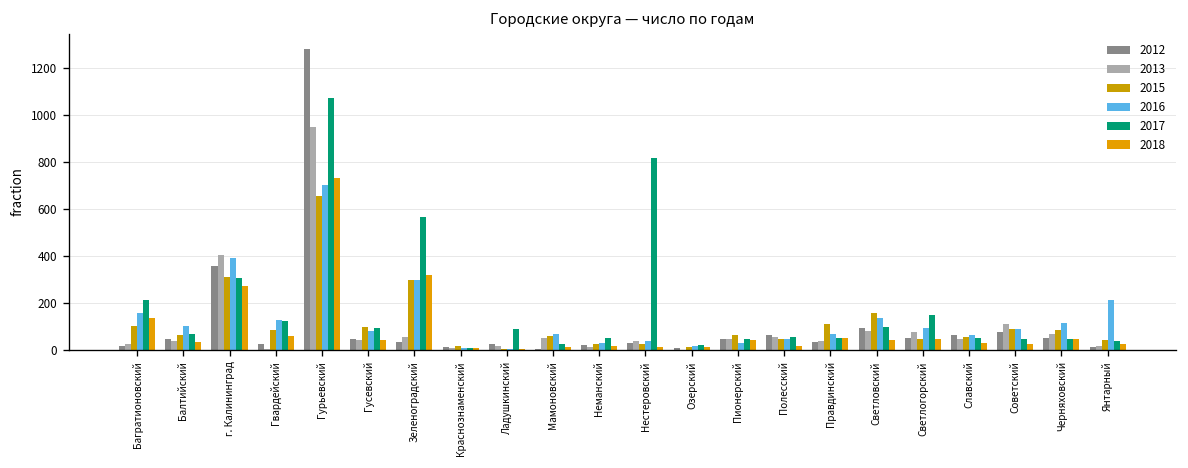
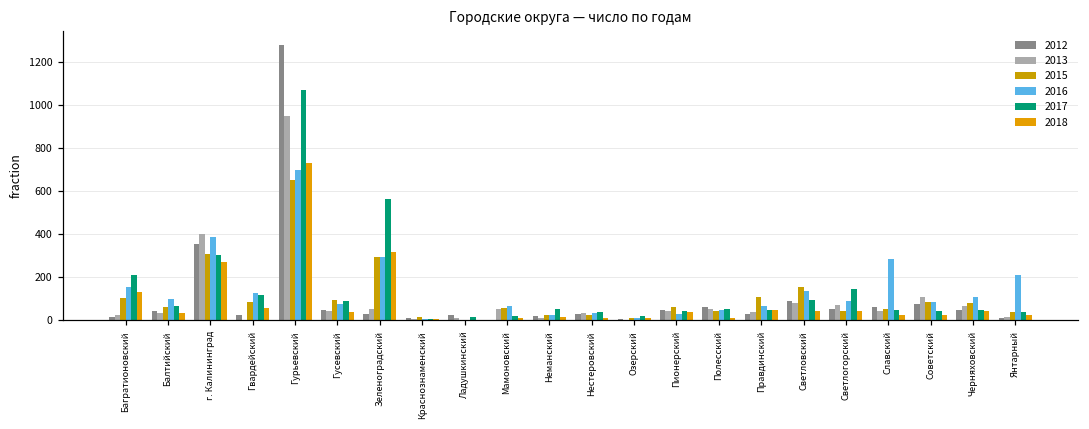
2017, Ладушкинский: 90 -> 20
2017, Нестеровский: 820 -> 40
2016, Славский: 60 -> 290
